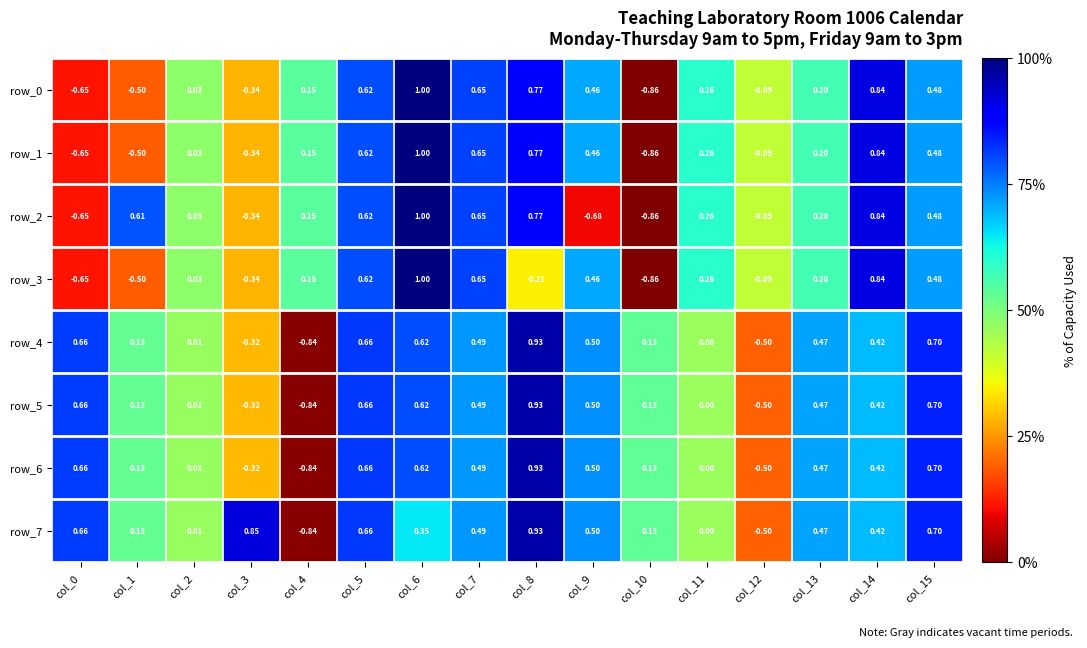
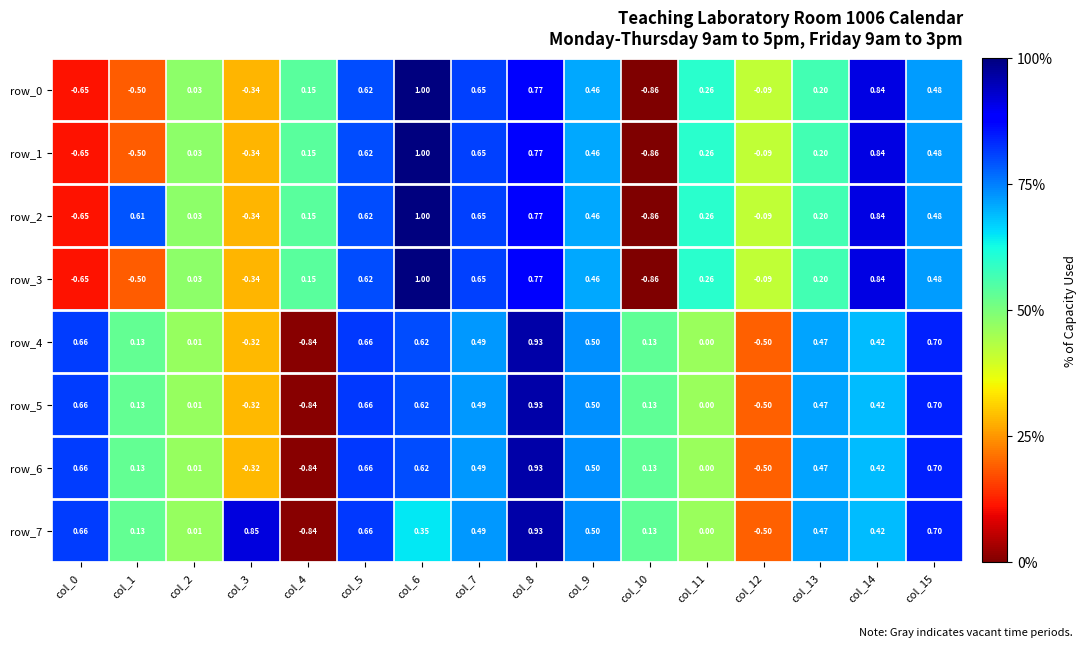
row_2, col_9: -0.68 -> 0.46
row_3, col_8: -0.21 -> 0.77
